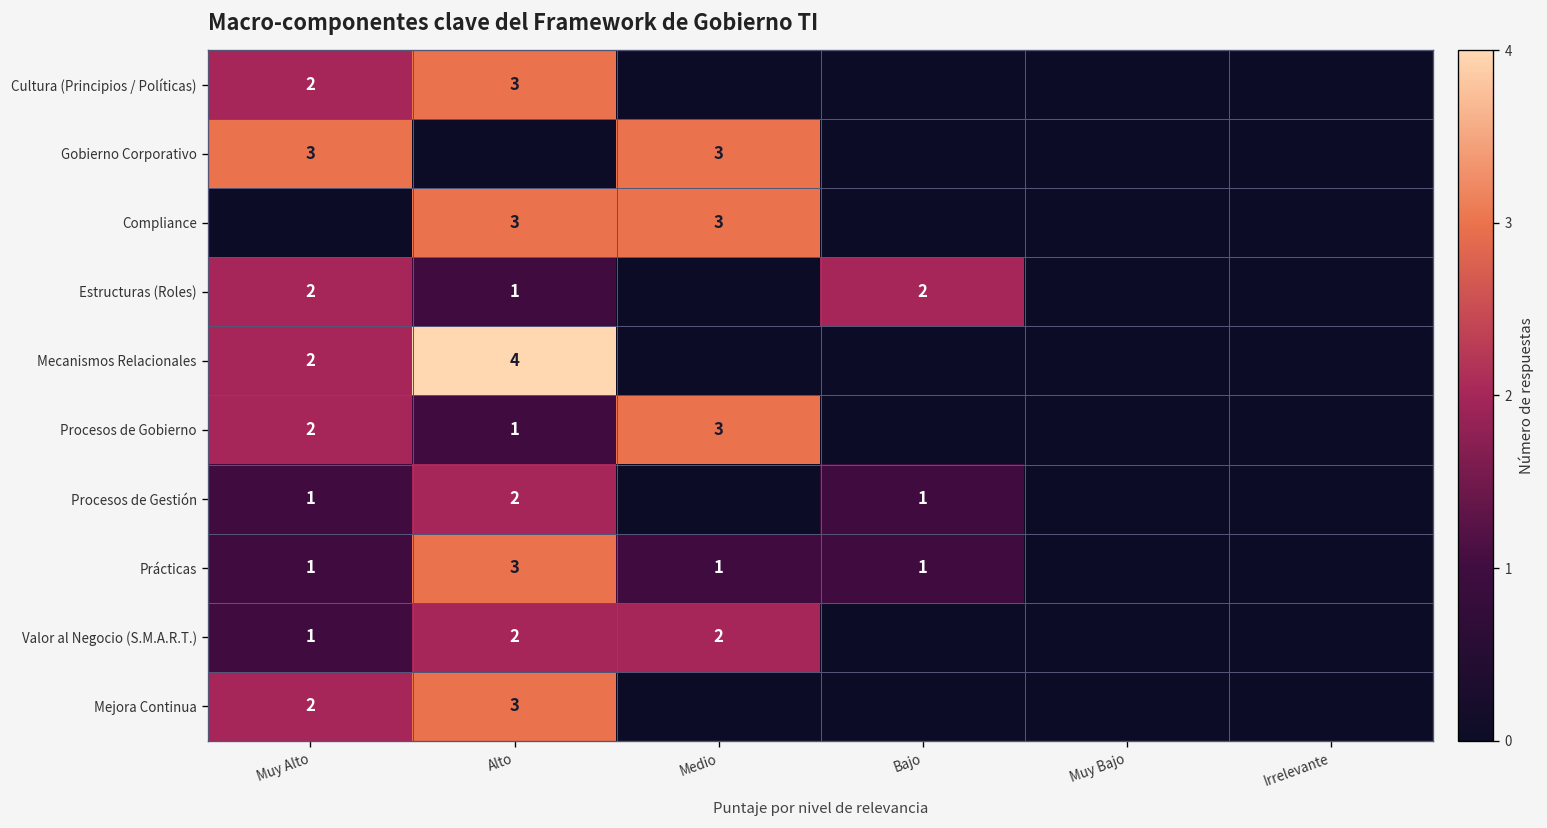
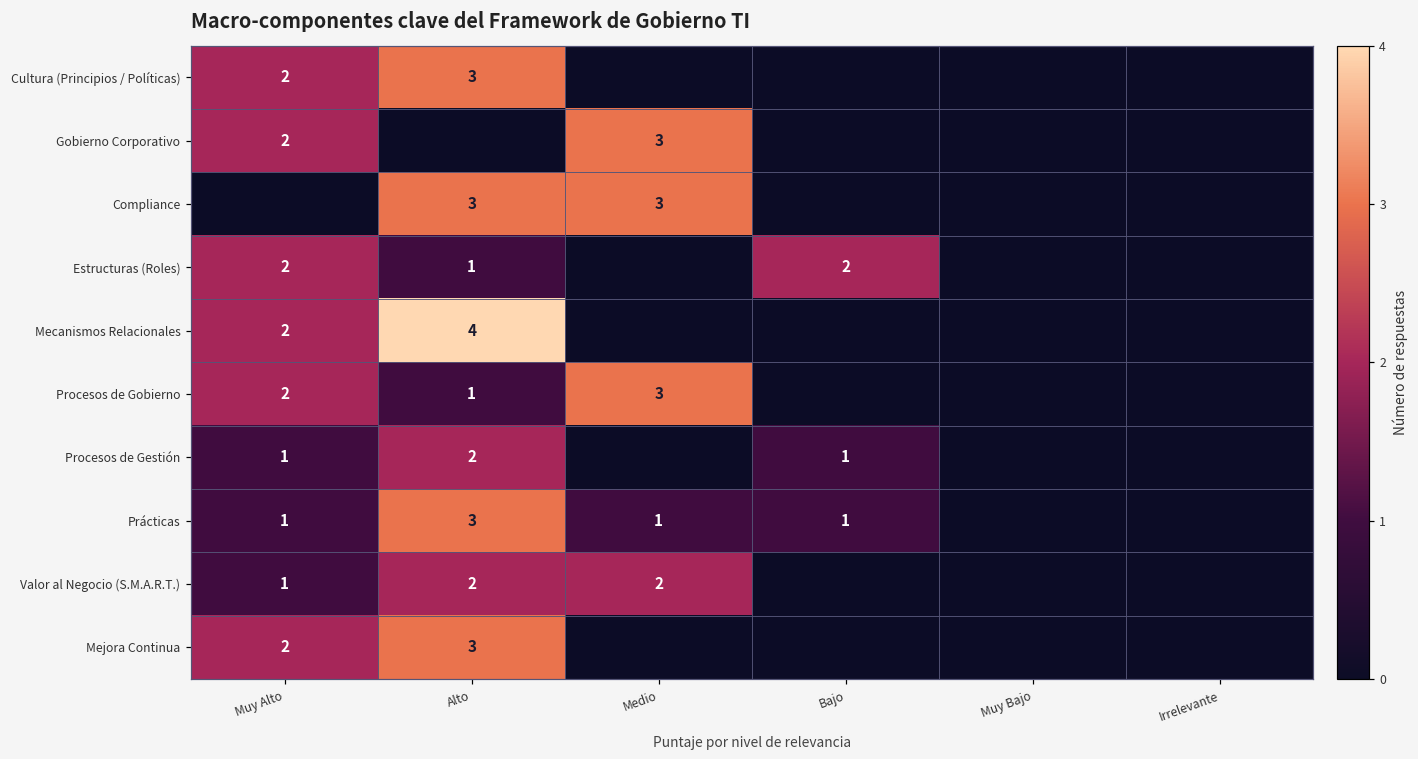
Gobierno Corporativo, Muy Alto: 3 -> 2
